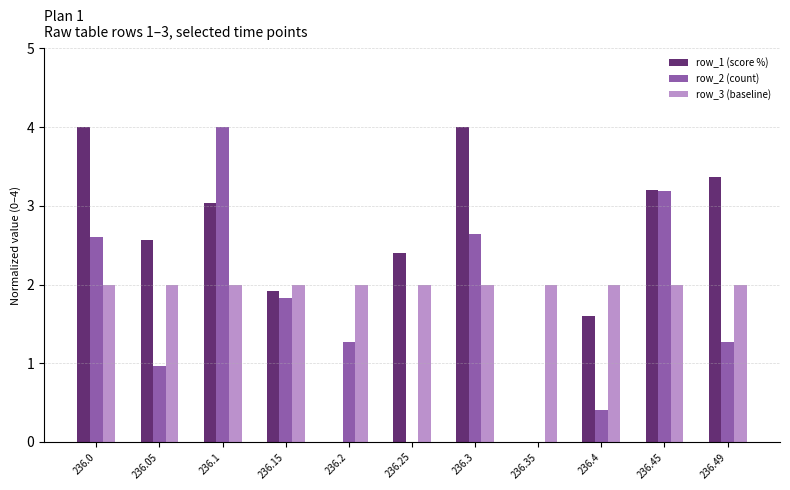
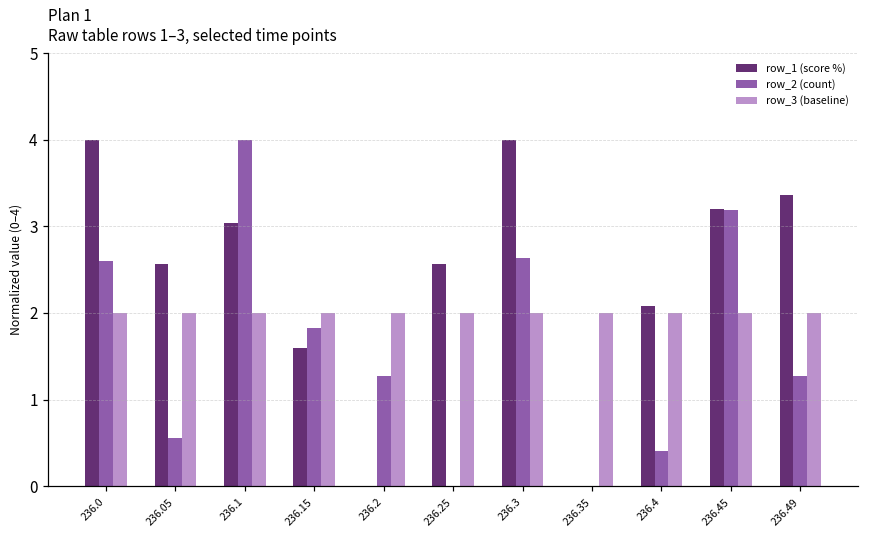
row_2 (count), 236.05: 1.0 -> 0.6
row_1 (score %), 236.15: 1.9 -> 1.6
row_1 (score %), 236.25: 2.4 -> 2.6
row_1 (score %), 236.4: 1.6 -> 2.1
